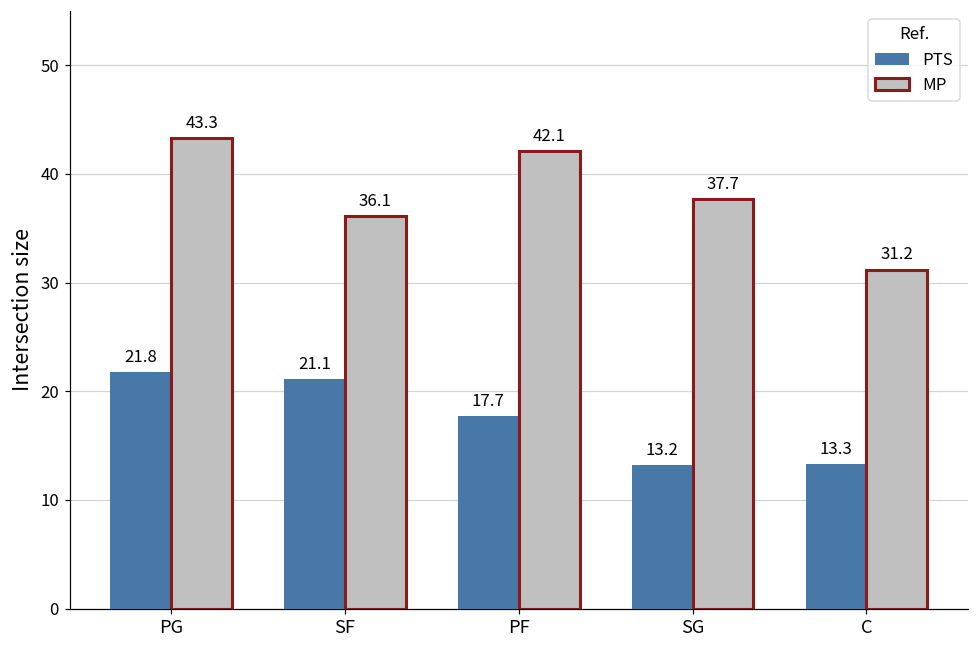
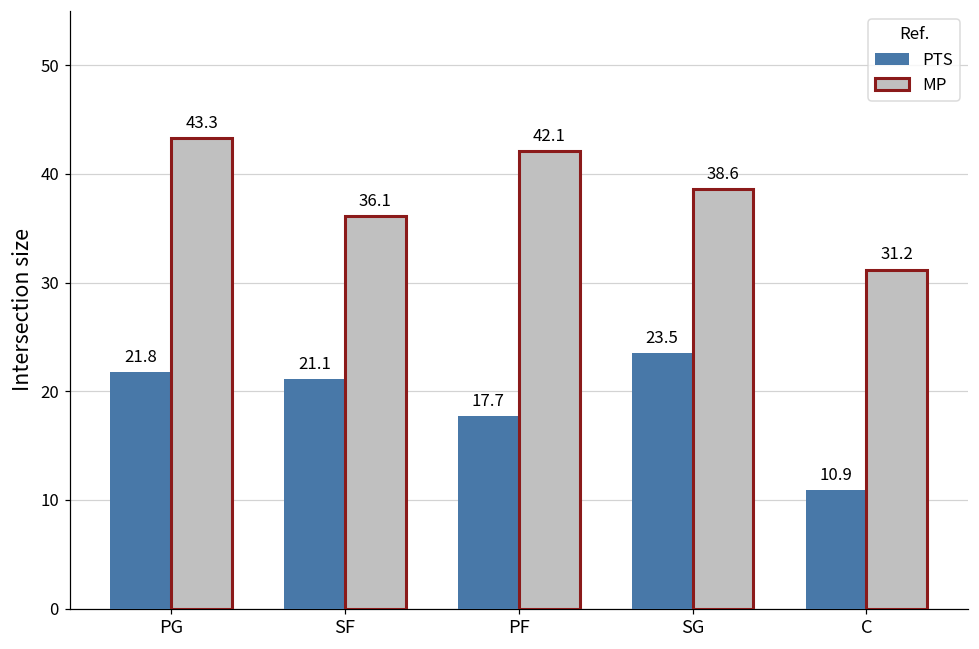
PTS, SG: 13.2 -> 23.5
MP, SG: 37.7 -> 38.6
PTS, C: 13.3 -> 10.9
